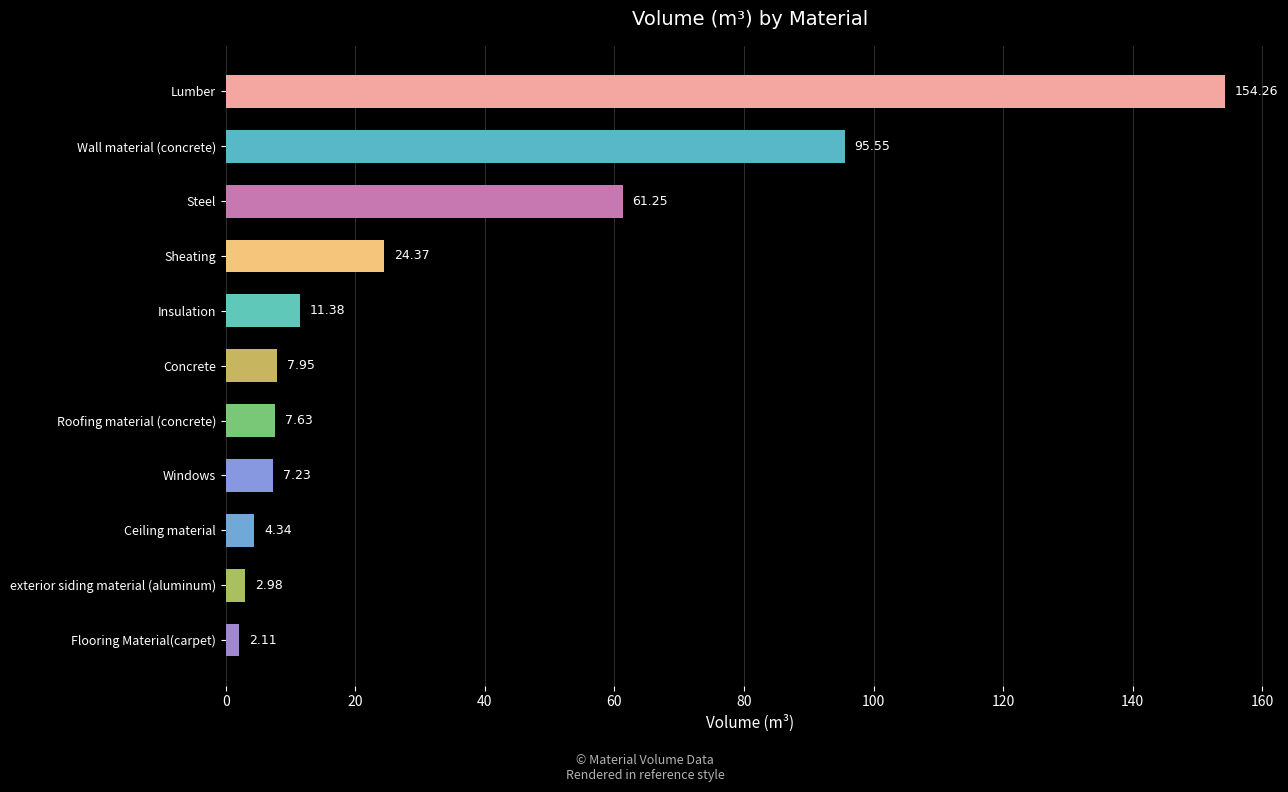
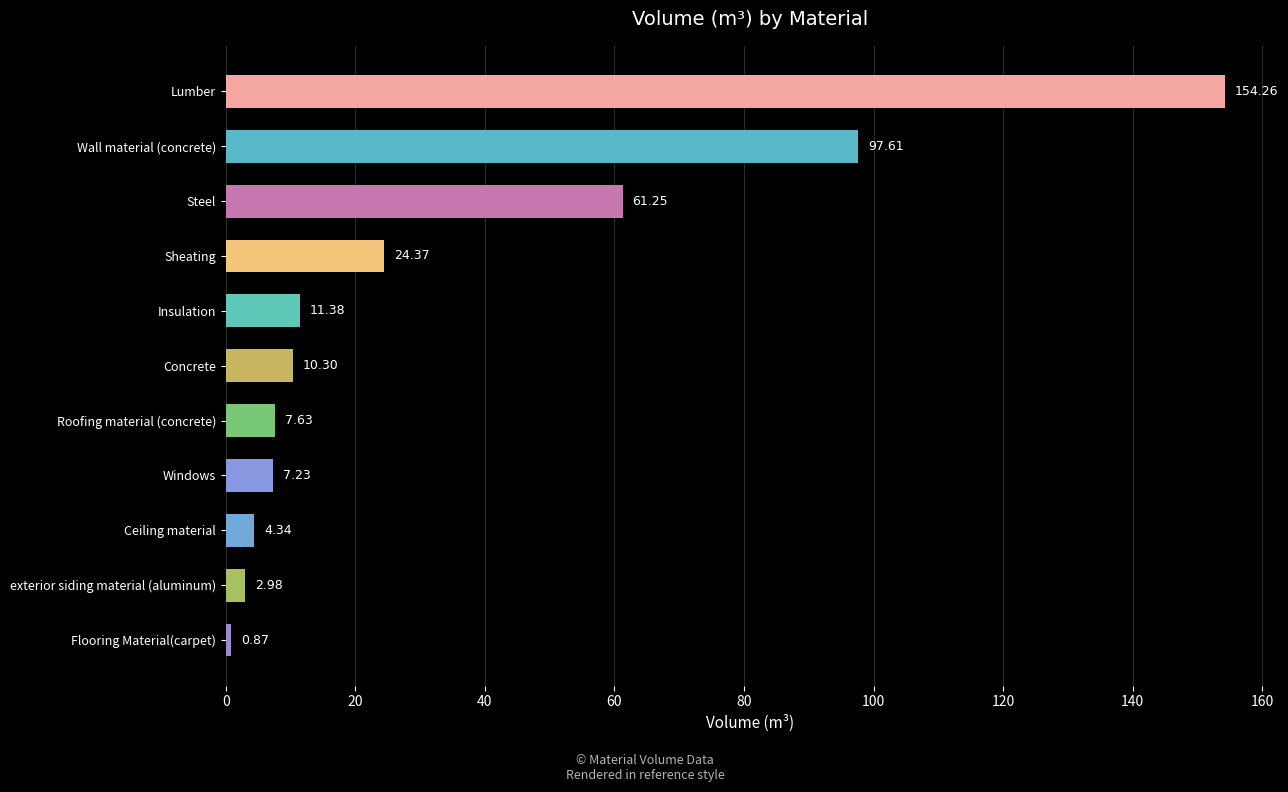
Wall material (concrete): 95.55 -> 97.61
Concrete: 7.95 -> 10.30
Flooring Material(carpet): 2.11 -> 0.87
